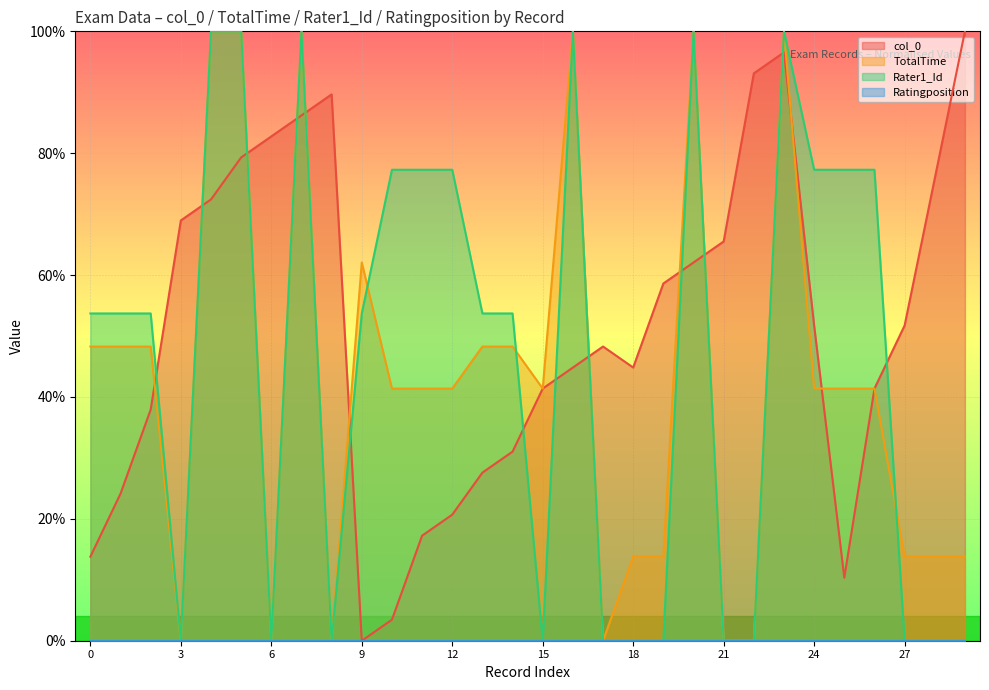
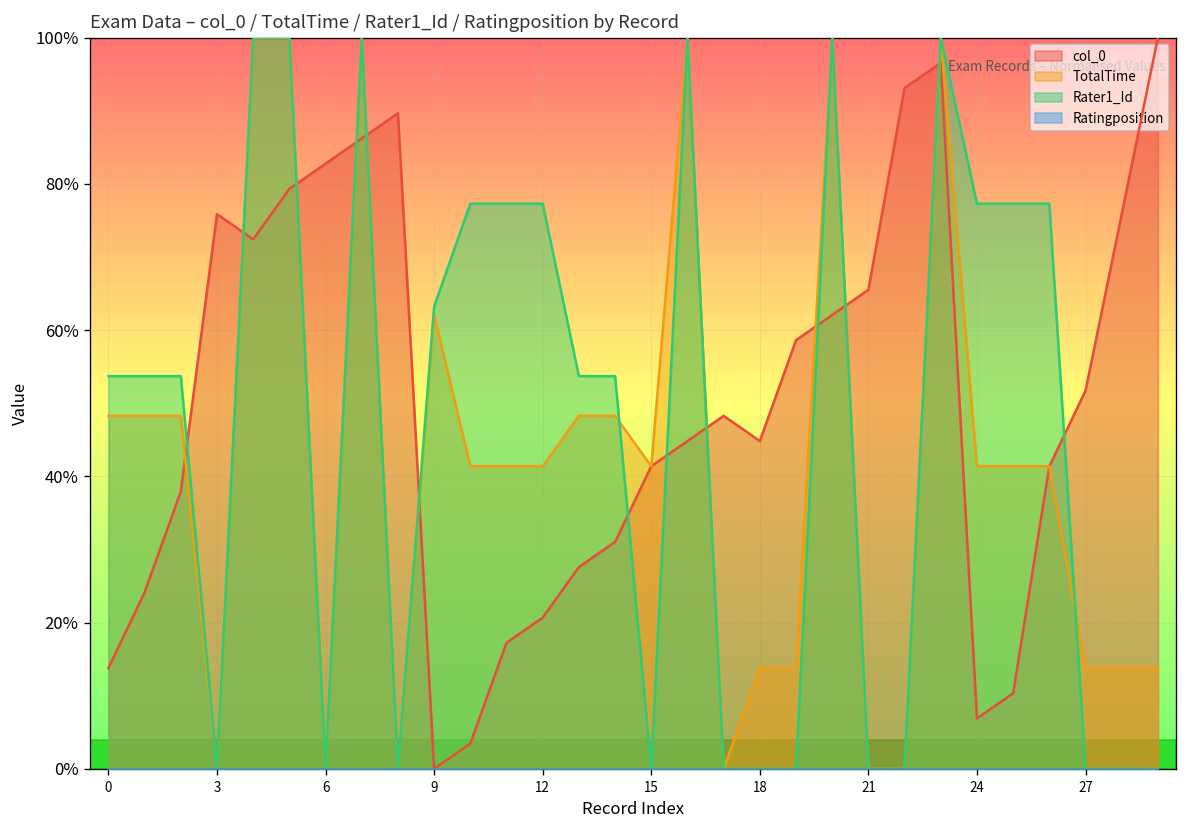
col_0, 3: 69% -> 76%
Rater1_Id, 9: 54% -> 63%
col_0, 24: 52% -> 7%
